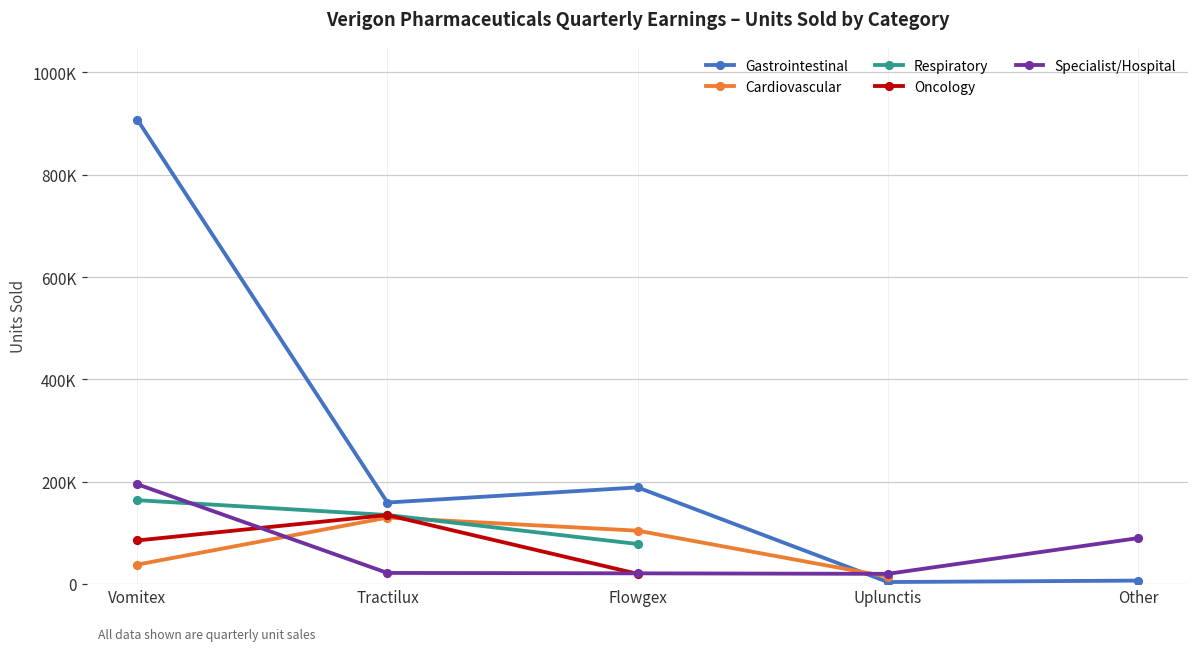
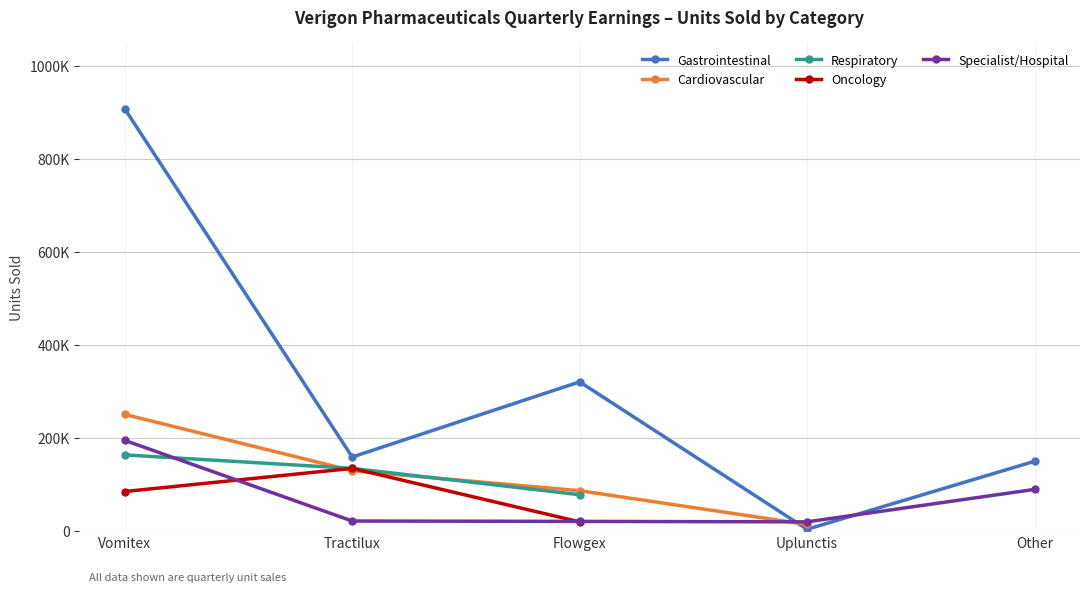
Cardiovascular, Vomitex: 40000 -> 250000
Gastrointestinal, Flowgex: 190000 -> 320000
Cardiovascular, Flowgex: 100000 -> 90000
Gastrointestinal, Other: 10000 -> 150000
